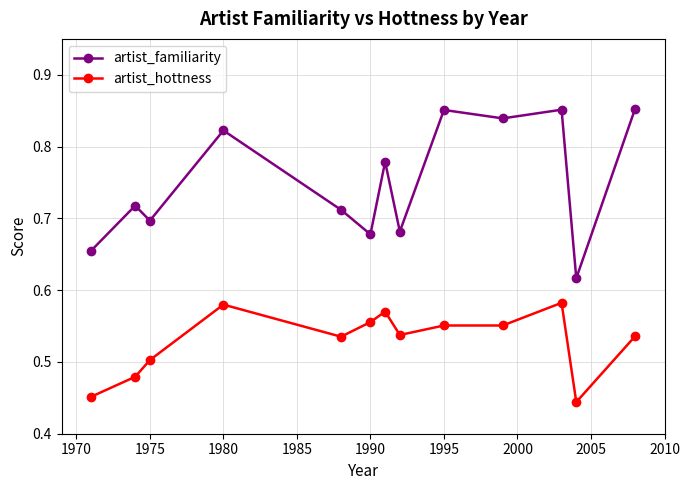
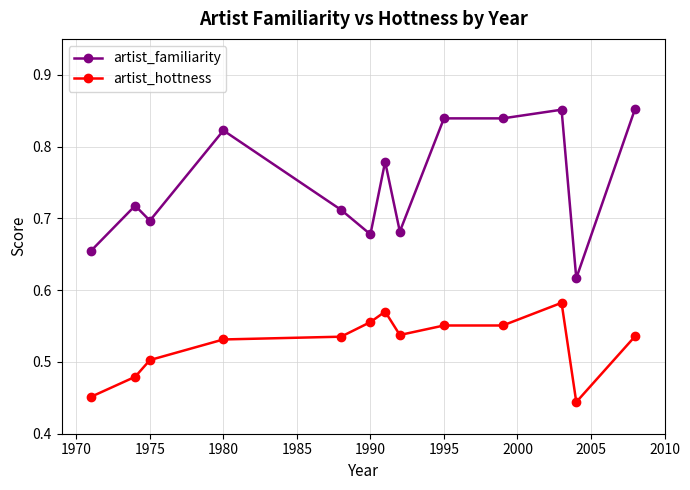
artist_hottness, 1980: 0.58 -> 0.53
artist_familiarity, 1995: 0.85 -> 0.84
